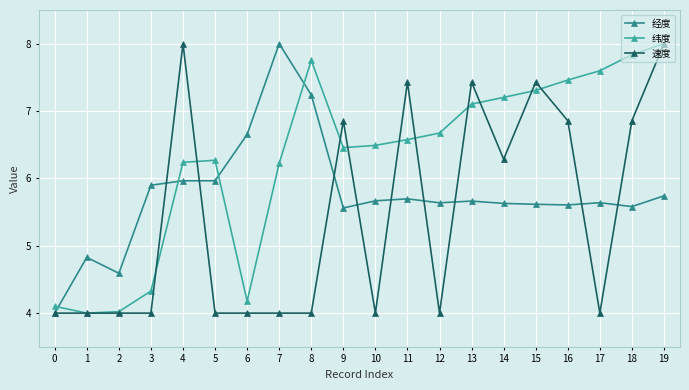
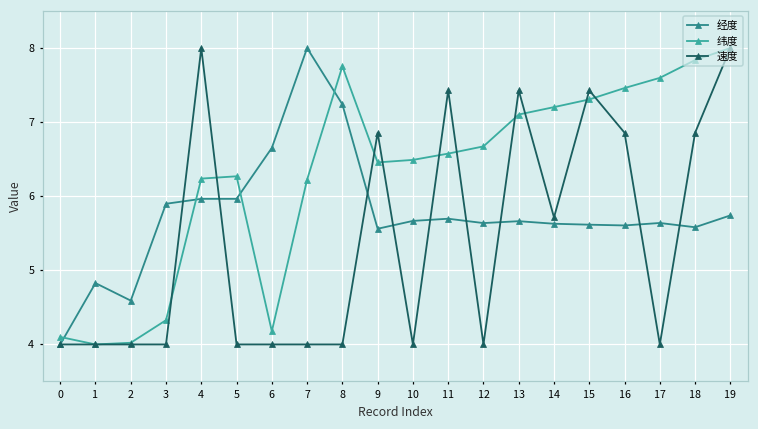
速度, 14: 6.3 -> 5.7
